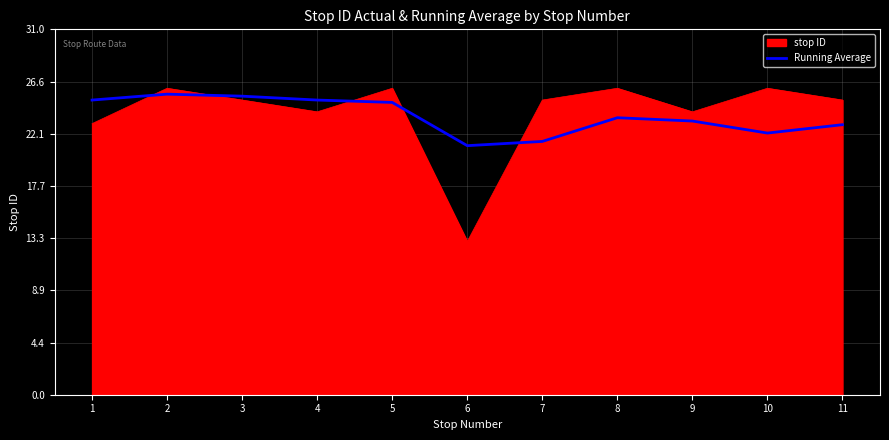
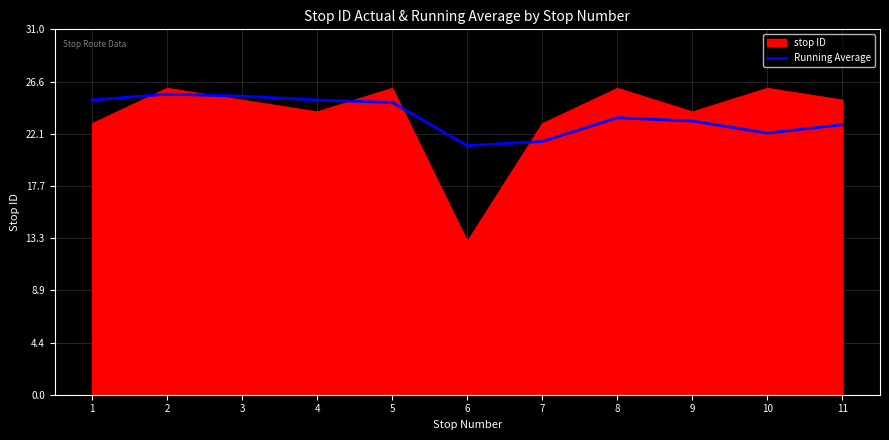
stop ID, 7: 25 -> 23
